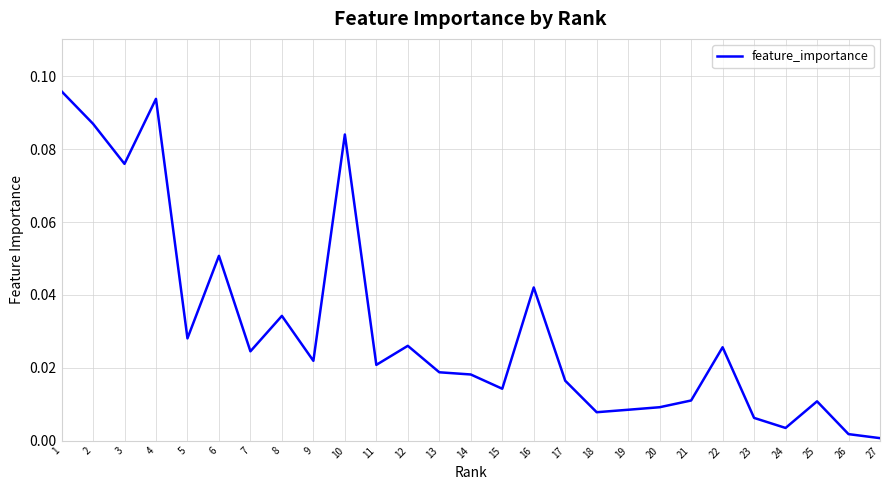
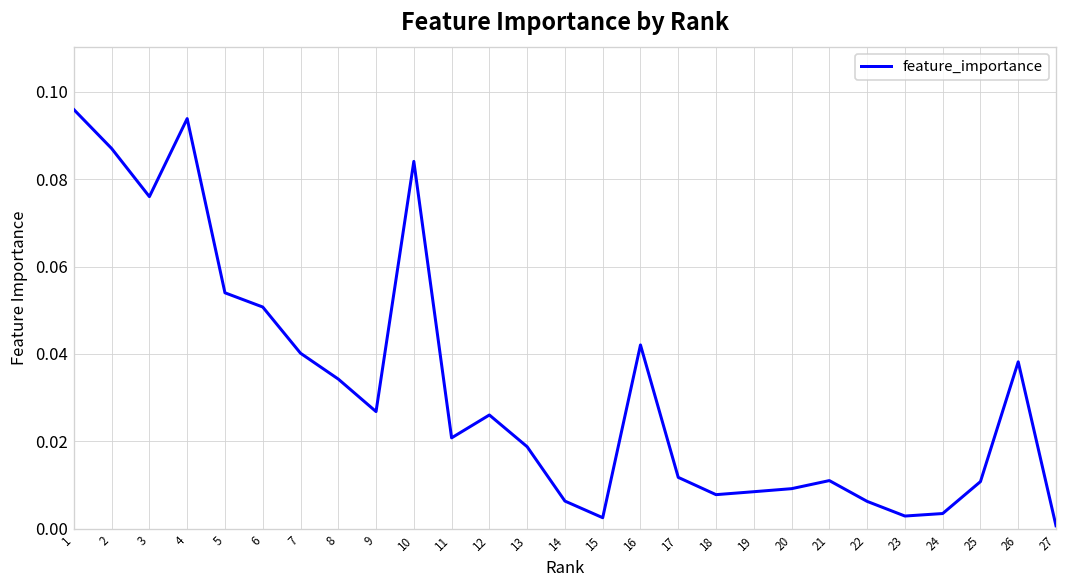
5: 0.028 -> 0.054
7: 0.025 -> 0.040
9: 0.022 -> 0.027
14: 0.018 -> 0.006
15: 0.014 -> 0.003
17: 0.016 -> 0.012
22: 0.026 -> 0.006
23: 0.006 -> 0.003
26: 0.002 -> 0.038
